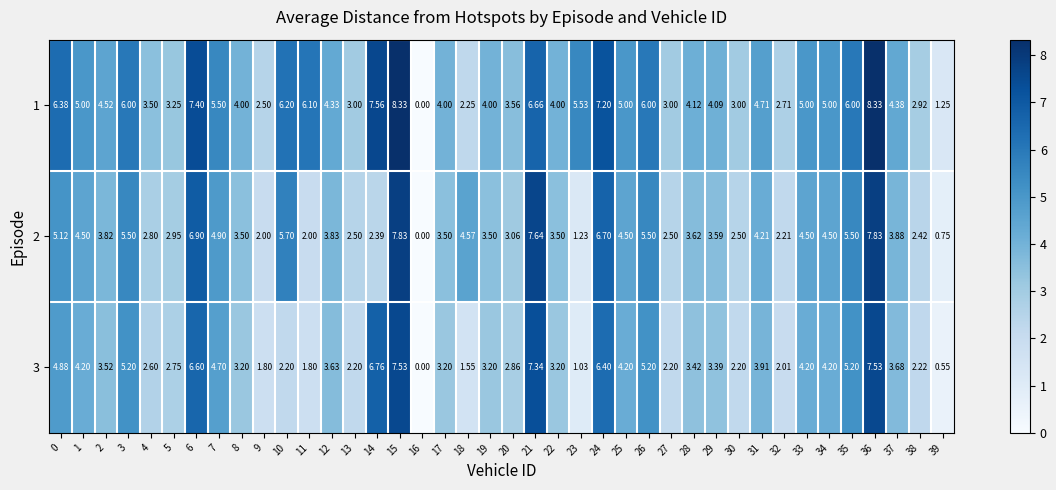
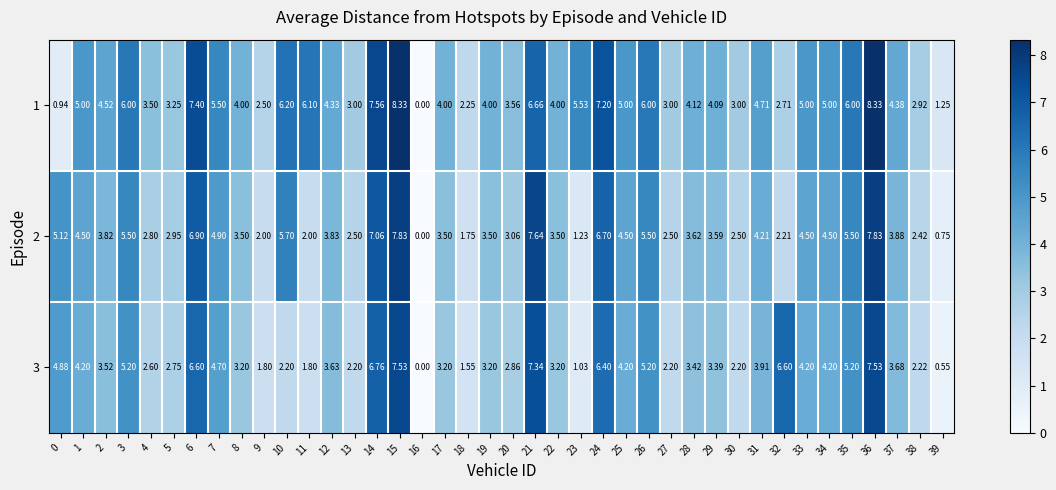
1, 0: 6.38 -> 0.94
2, 14: 2.39 -> 7.06
2, 18: 4.57 -> 1.75
3, 32: 2.01 -> 6.60
